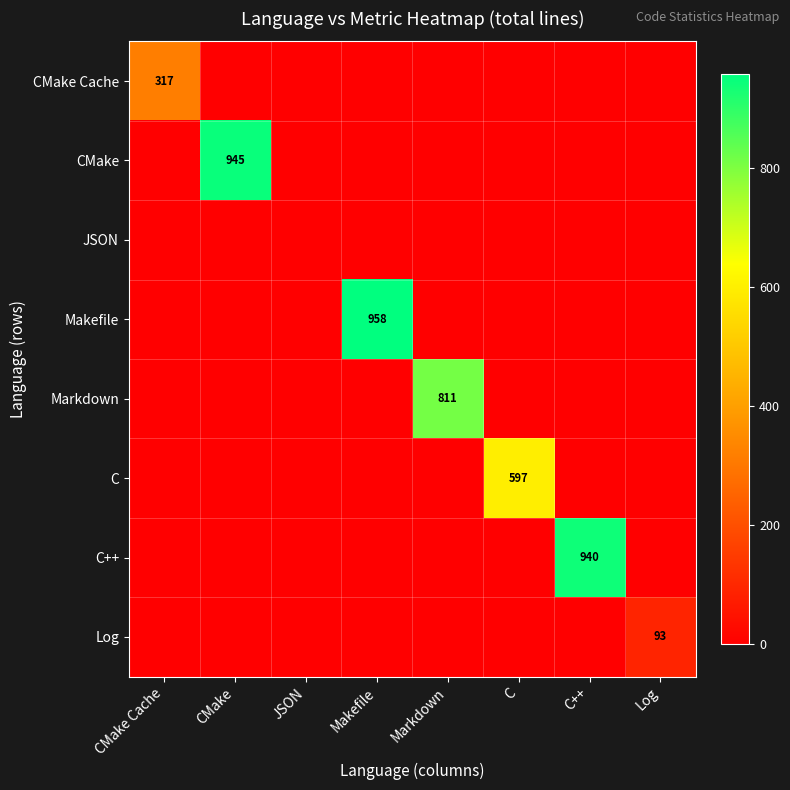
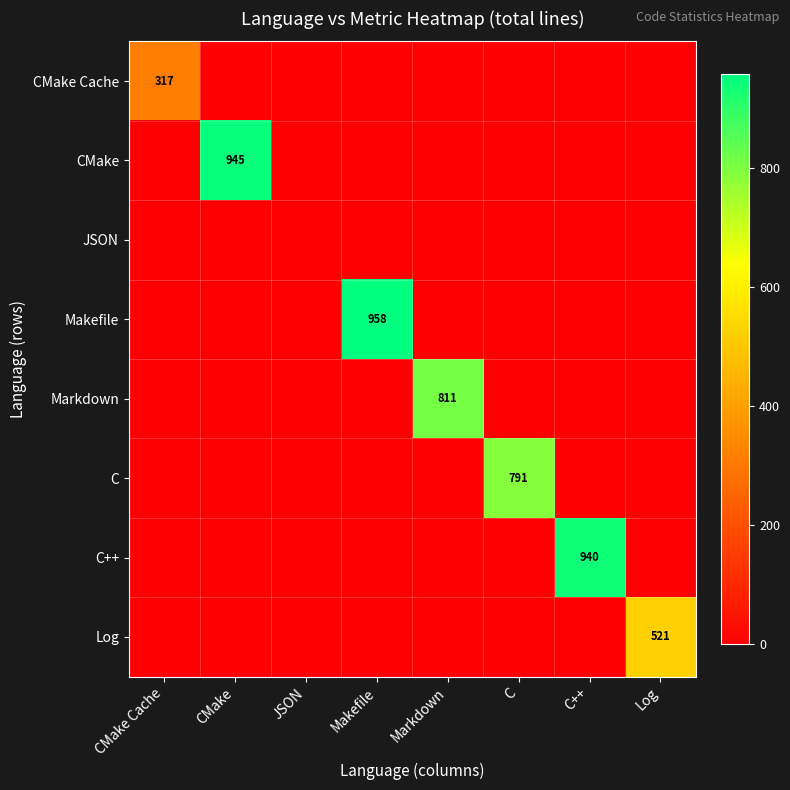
C, C: 597 -> 791
Log, Log: 93 -> 521
